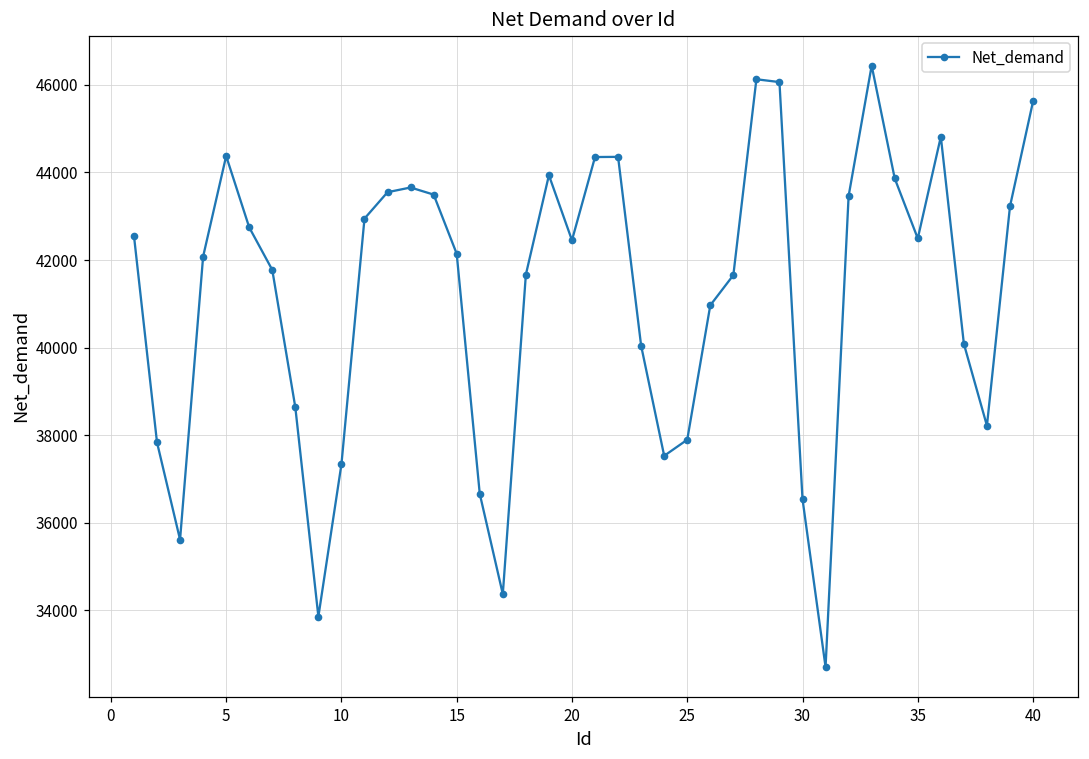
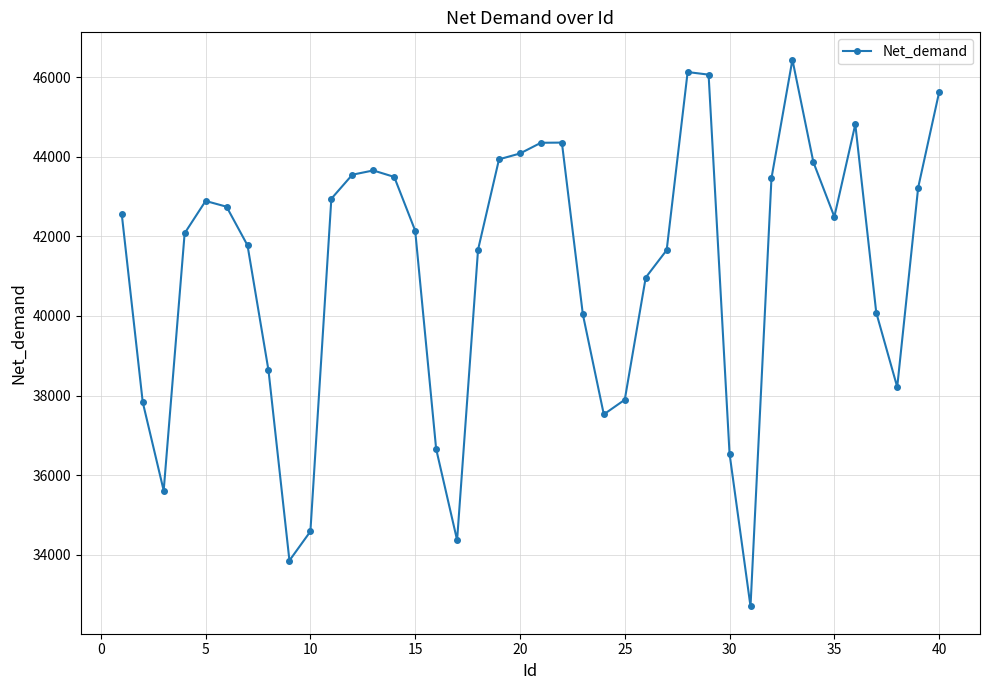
5: 44400 -> 42900
10: 37300 -> 34600
20: 42500 -> 44100
